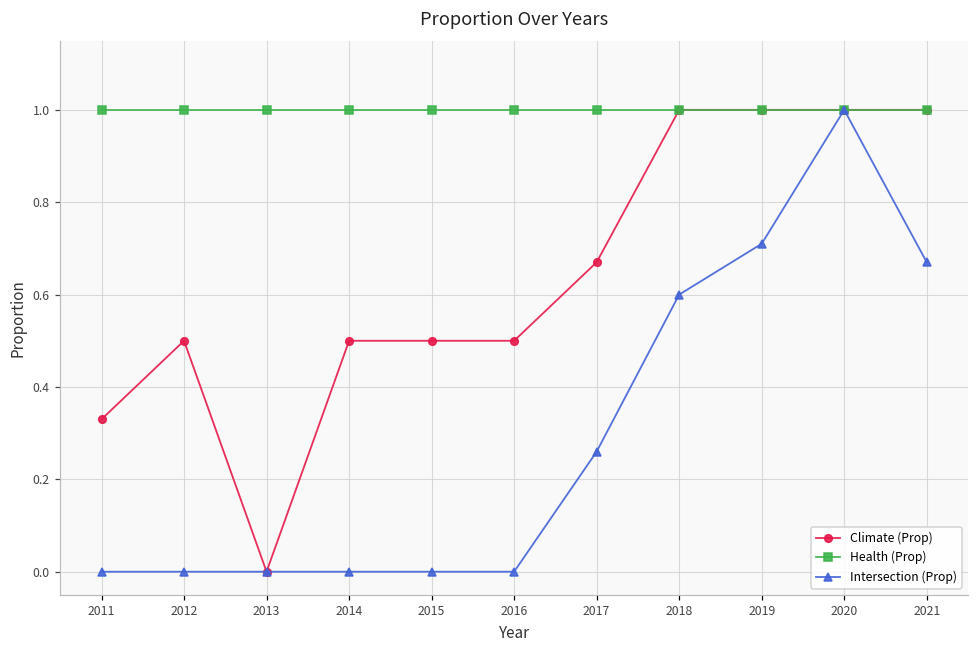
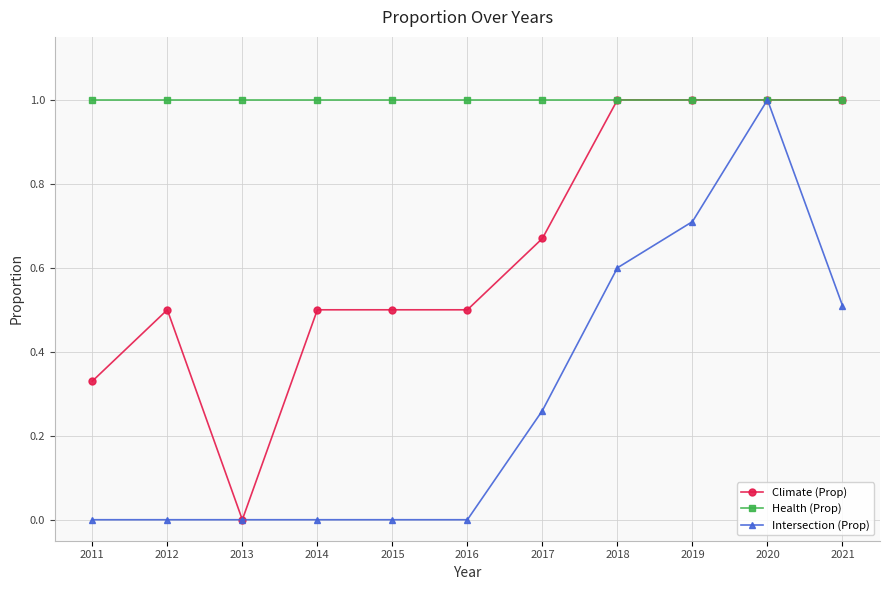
Intersection (Prop), 2021: 0.67 -> 0.51
